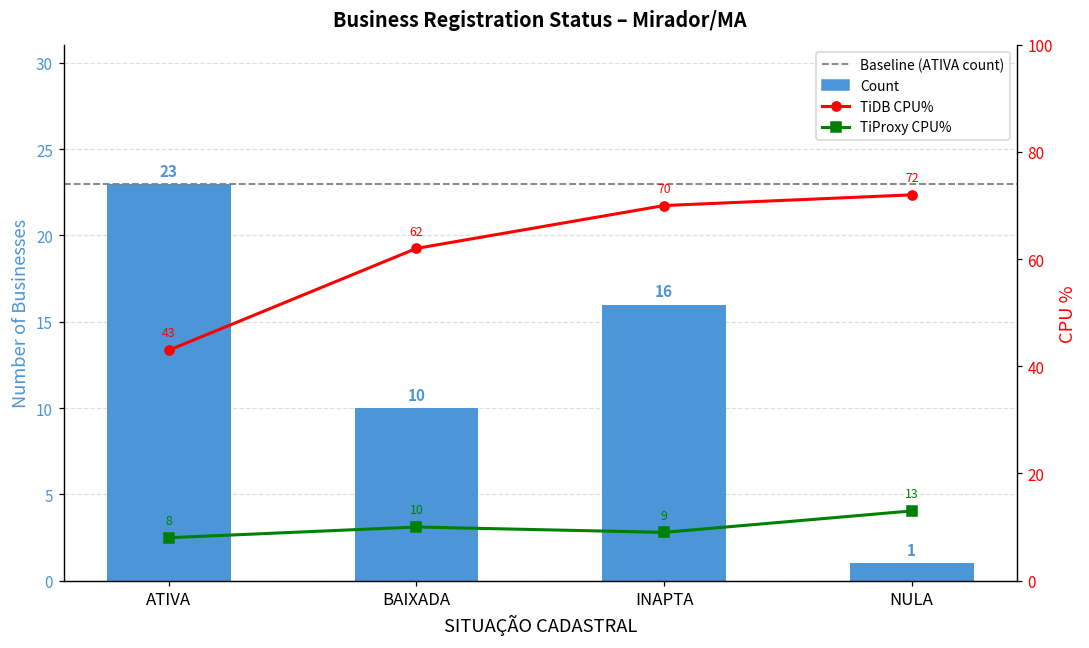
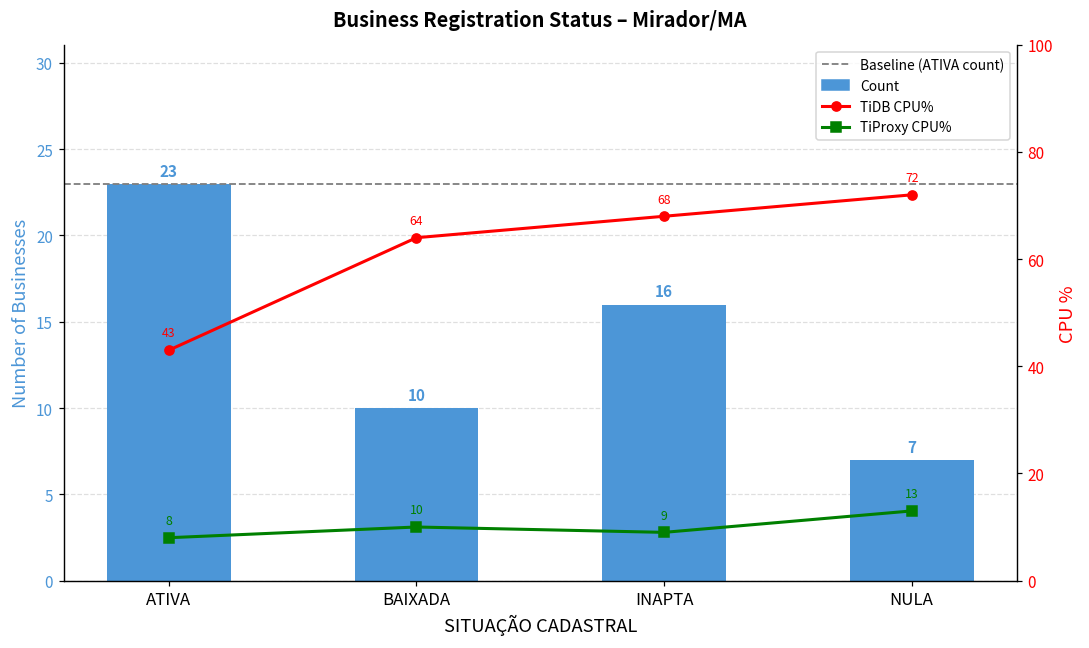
Count, NULA: 1 -> 7
TiDB CPU%, BAIXADA: 62 -> 64
TiDB CPU%, INAPTA: 70 -> 68
